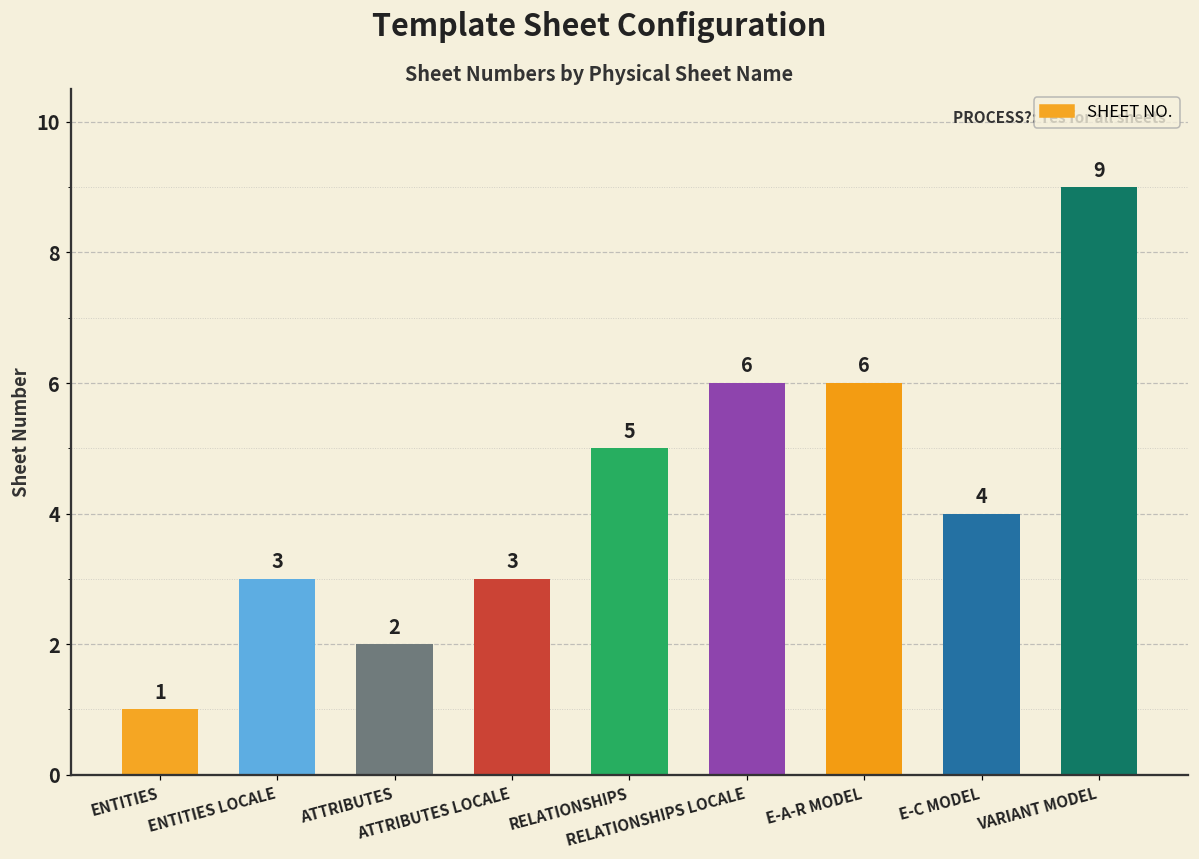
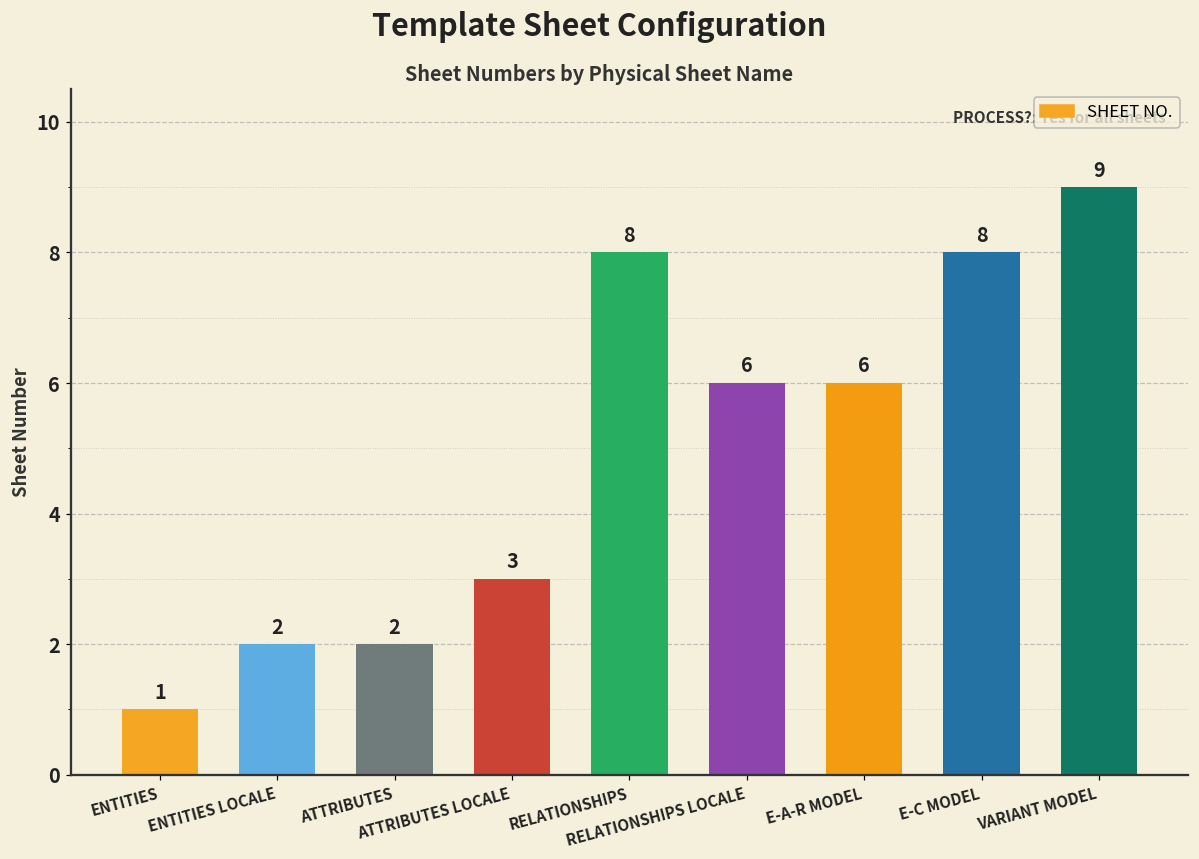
ENTITIES LOCALE: 3 -> 2
RELATIONSHIPS: 5 -> 8
E-C MODEL: 4 -> 8
